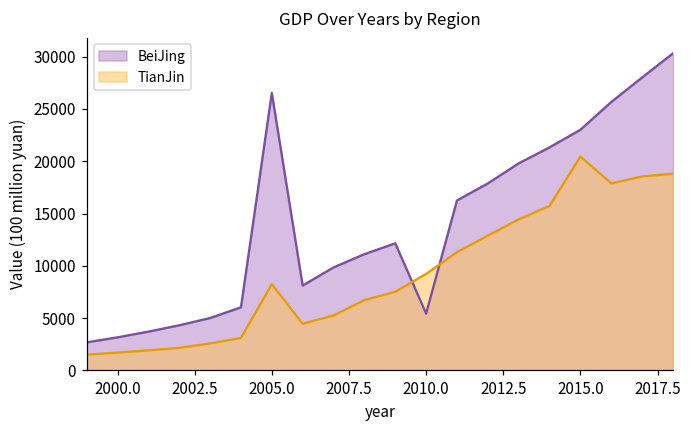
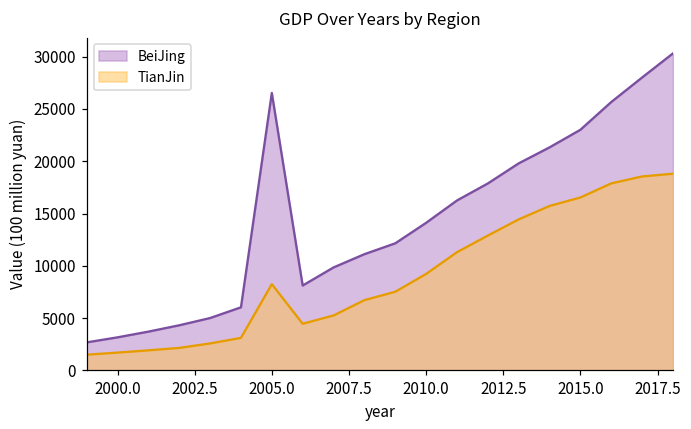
BeiJing, 2010.0: 5000 -> 14000
TianJin, 2015.0: 20000 -> 17000
